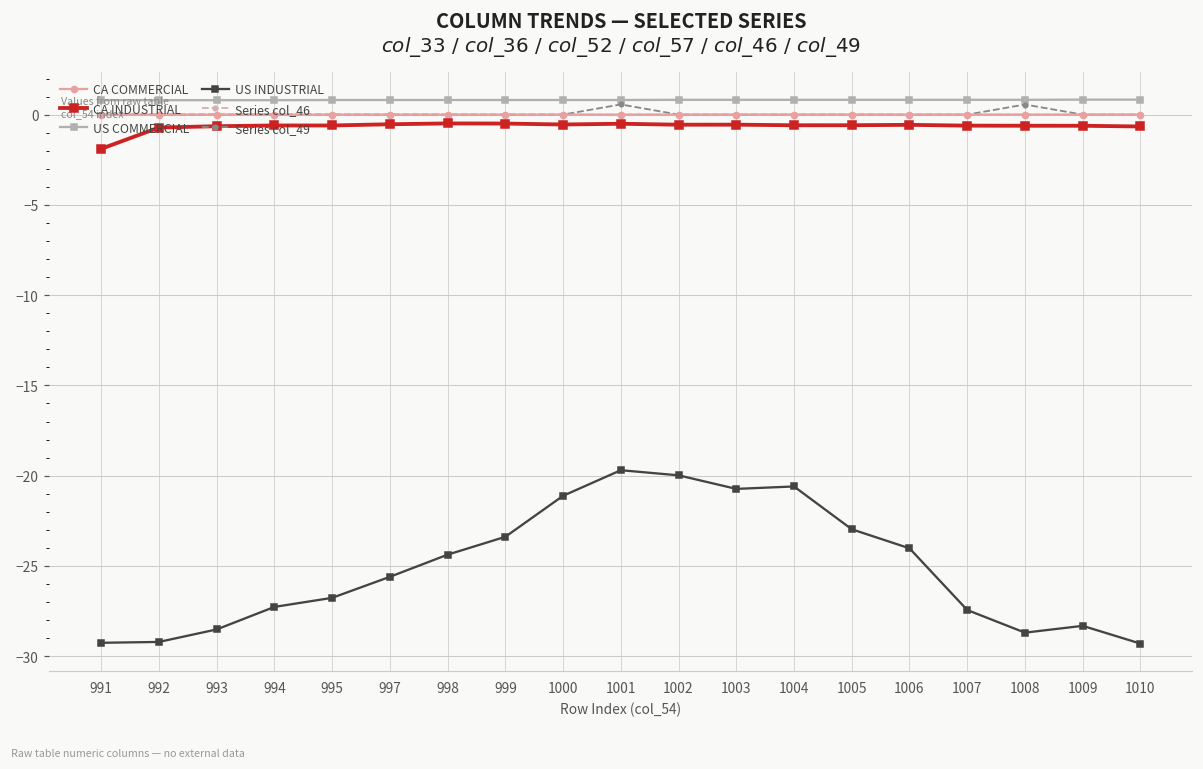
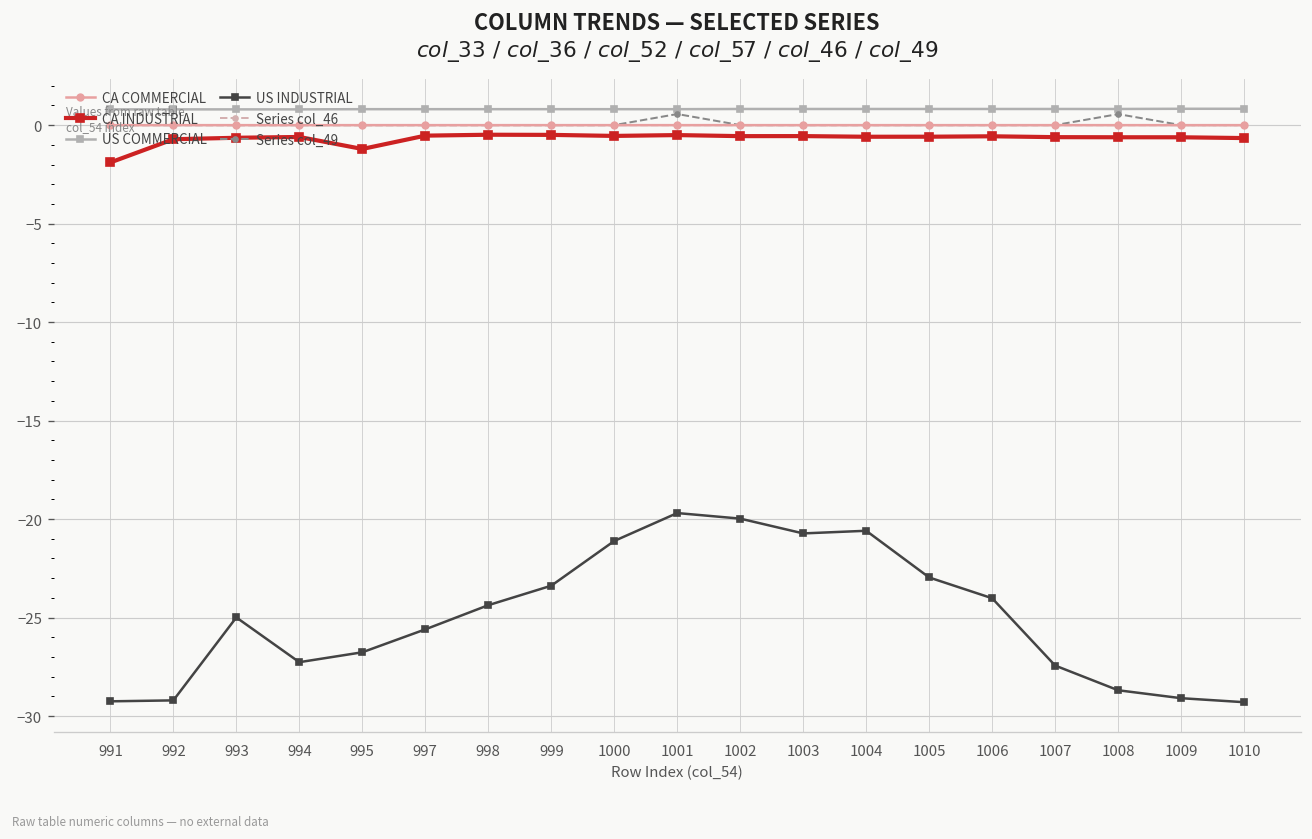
US INDUSTRIAL, 993: -28.5 -> -25.0
CA INDUSTRIAL, 995: -0.6 -> -1.2
US INDUSTRIAL, 1009: -28.3 -> -29.1
